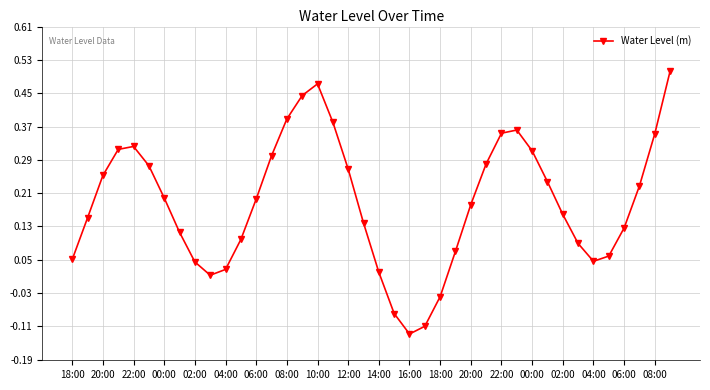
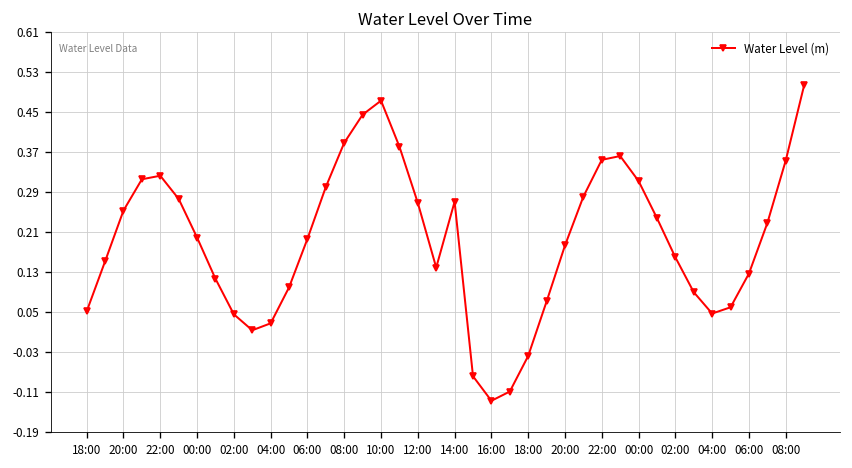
14:00: 0.02 -> 0.27
